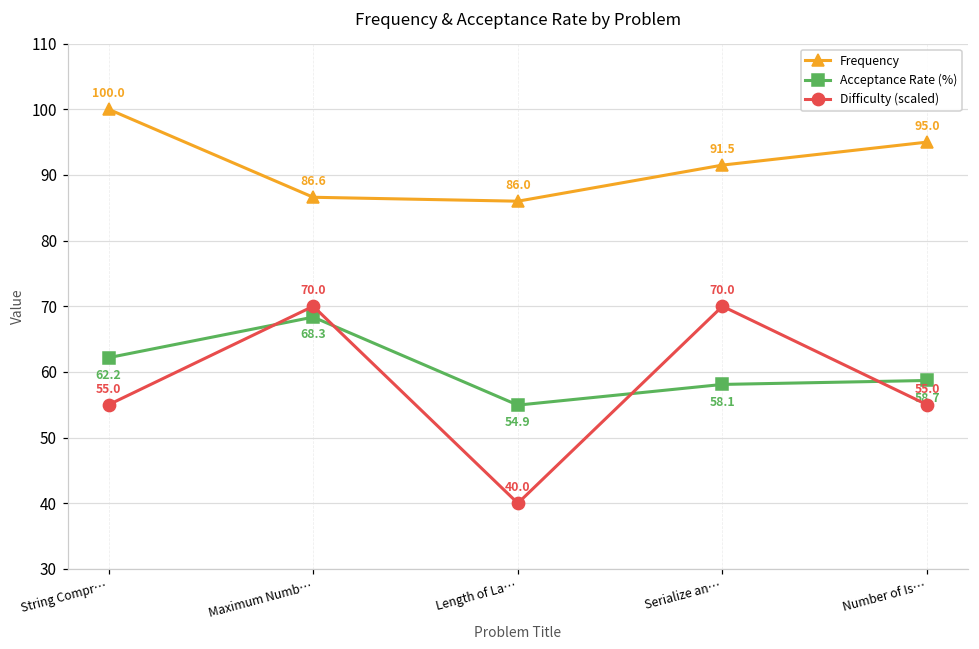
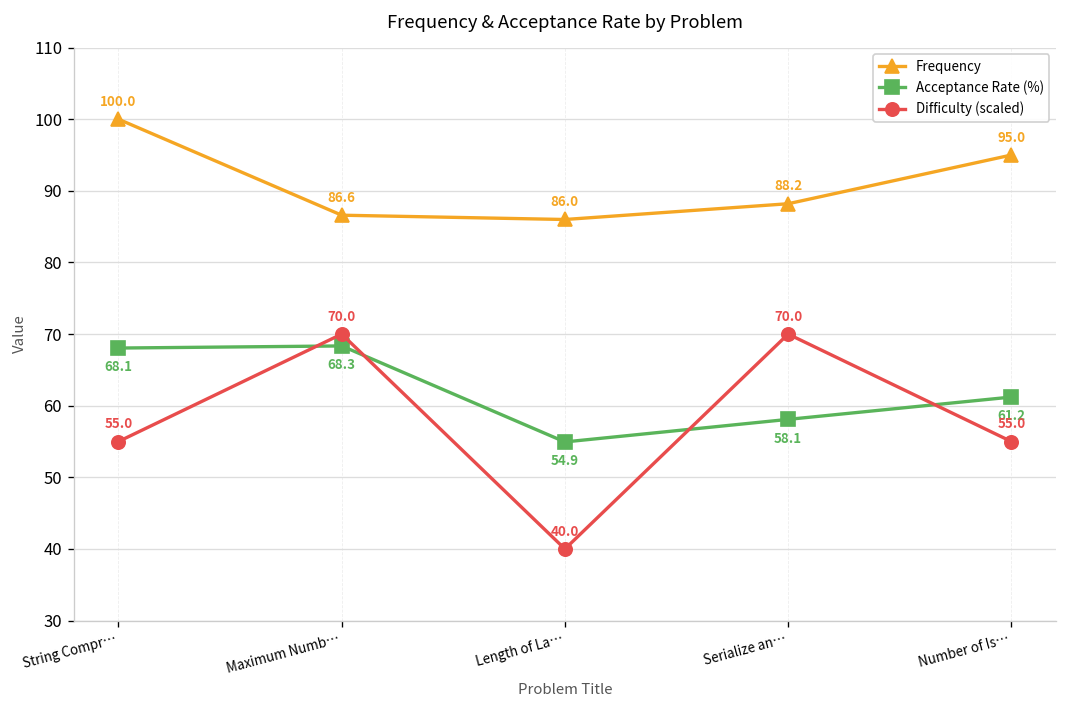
Acceptance Rate (%), String Compr…: 62.2 -> 68.1
Frequency, Serialize an…: 91.5 -> 88.2
Acceptance Rate (%), Number of Is…: 58.7 -> 61.2
